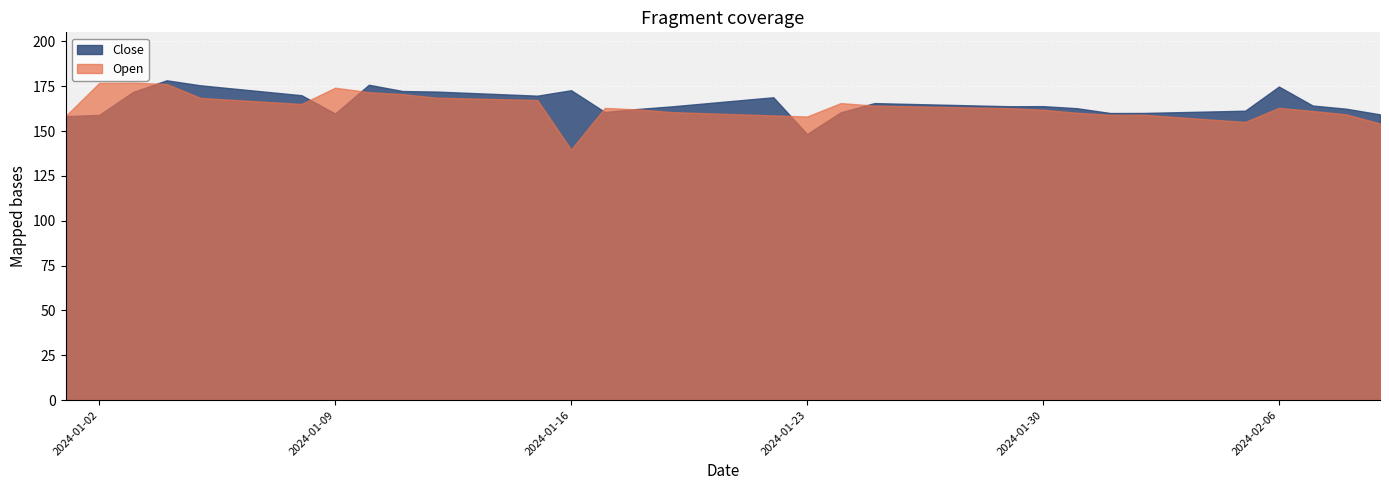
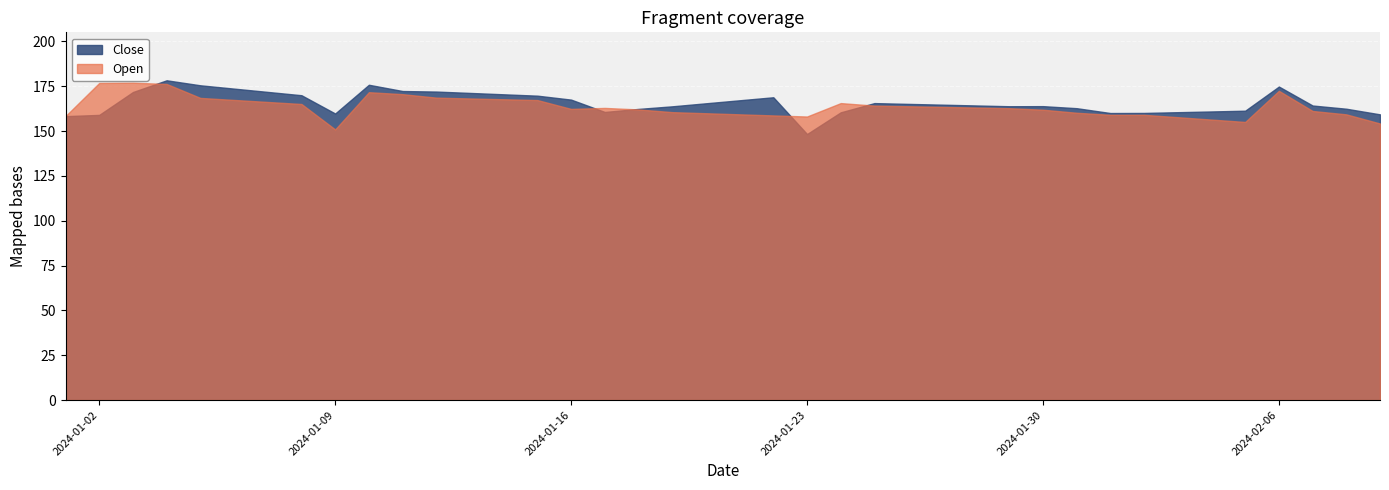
Open, 2024-01-09: 174 -> 151
Close, 2024-01-16: 173 -> 168
Open, 2024-01-16: 140 -> 162
Open, 2024-02-06: 163 -> 172
